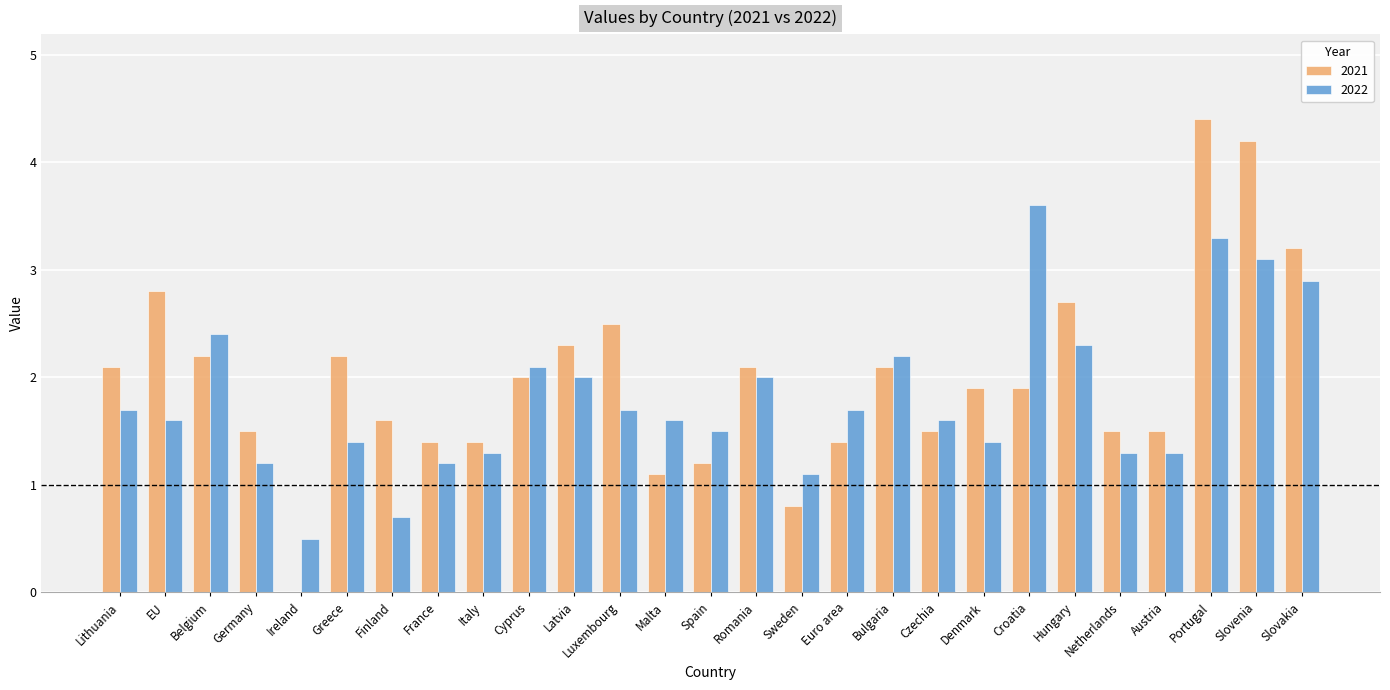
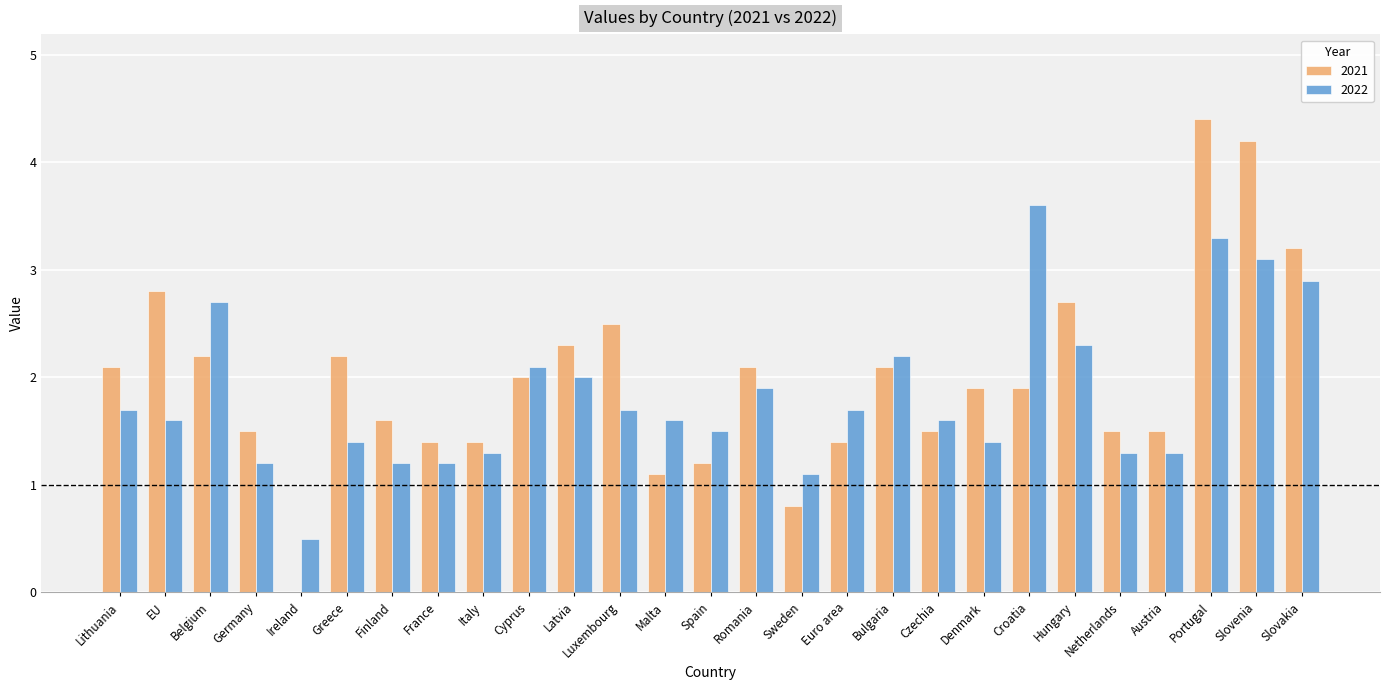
2022, Belgium: 2.4 -> 2.7
2022, Finland: 0.7 -> 1.2
2022, Romania: 2.0 -> 1.9
